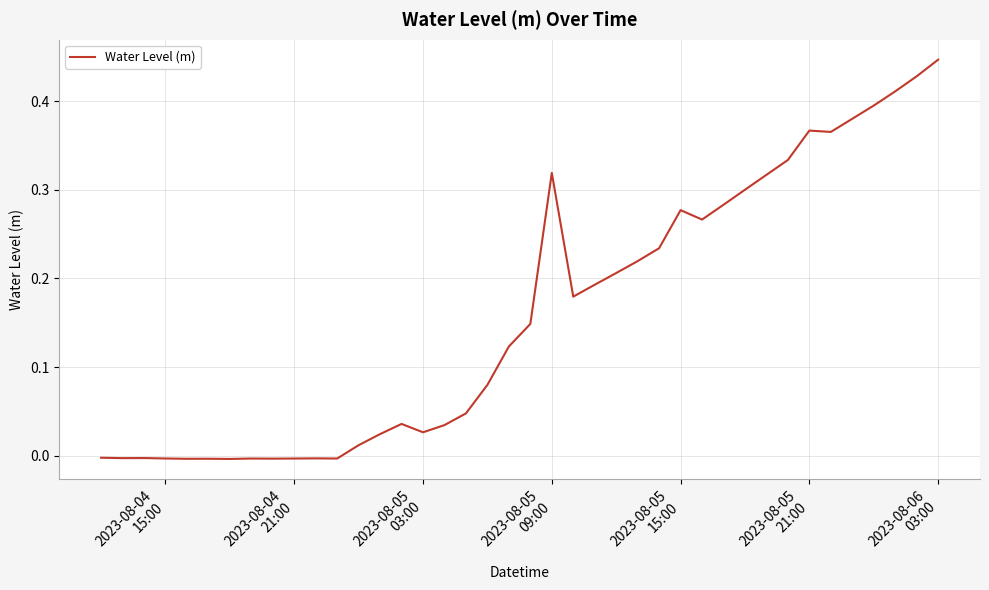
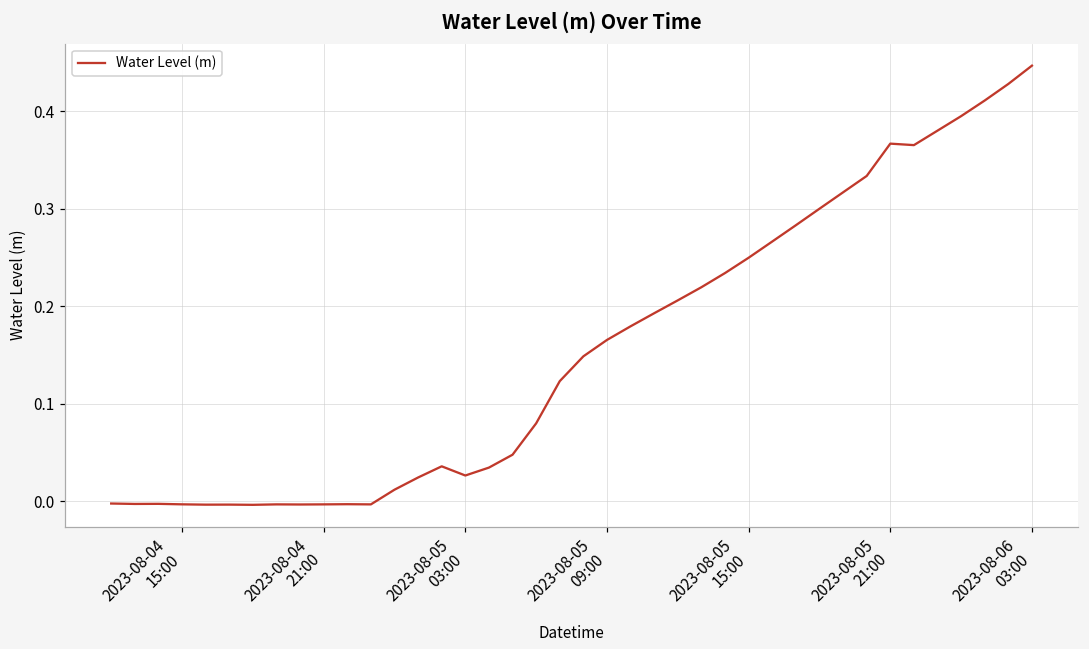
2023-08-05 09:00: 0.32 -> 0.17
2023-08-05 15:00: 0.28 -> 0.25
